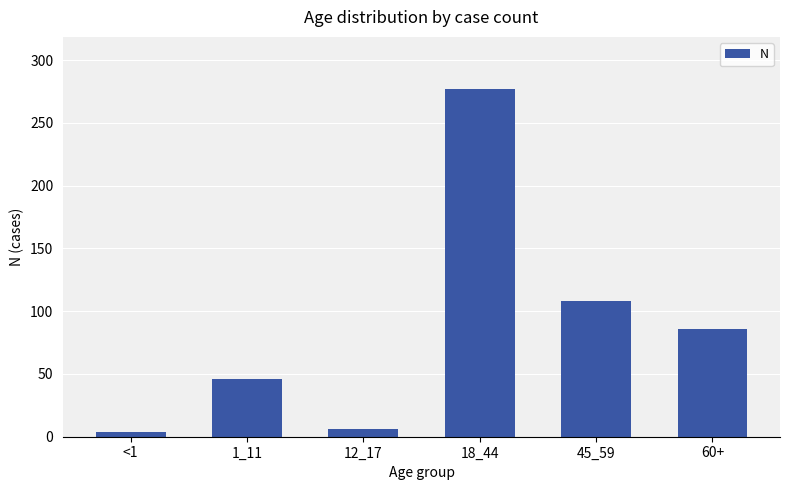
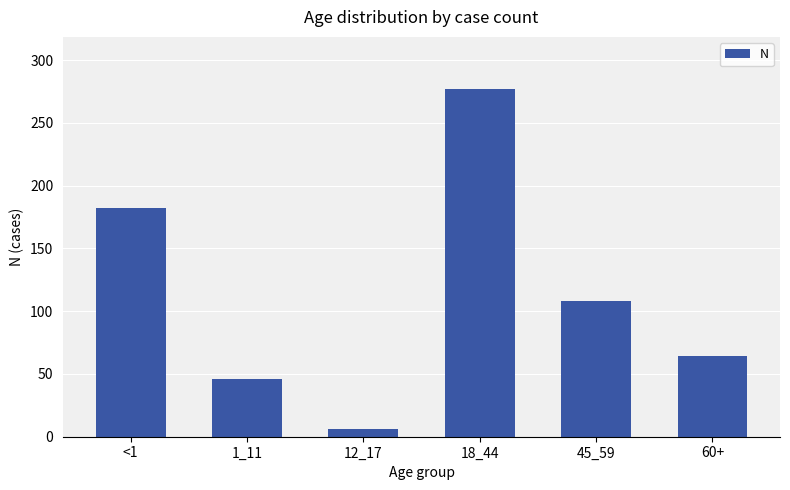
<1: 4 -> 182
60+: 86 -> 64
